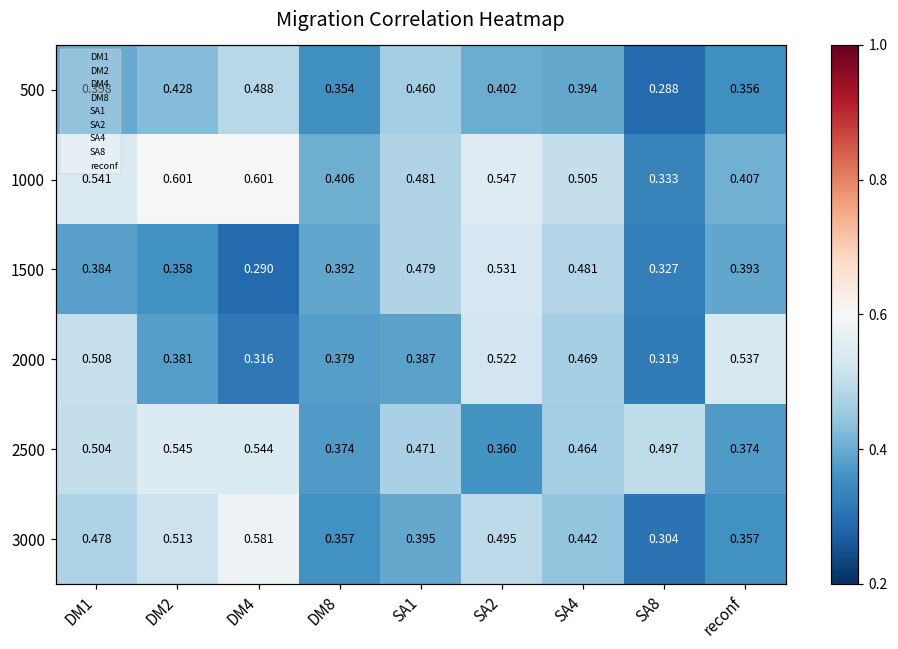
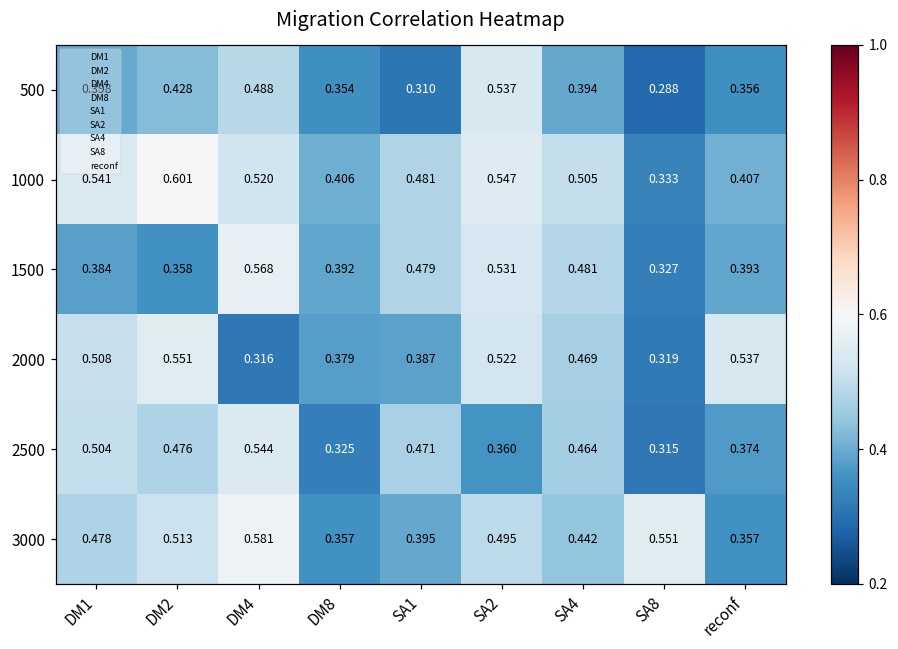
500, SA1: 0.460 -> 0.310
500, SA2: 0.402 -> 0.537
1000, DM4: 0.601 -> 0.520
1500, DM4: 0.290 -> 0.568
2000, DM2: 0.381 -> 0.551
2500, DM2: 0.545 -> 0.476
2500, DM8: 0.374 -> 0.325
2500, SA8: 0.497 -> 0.315
3000, SA8: 0.304 -> 0.551
